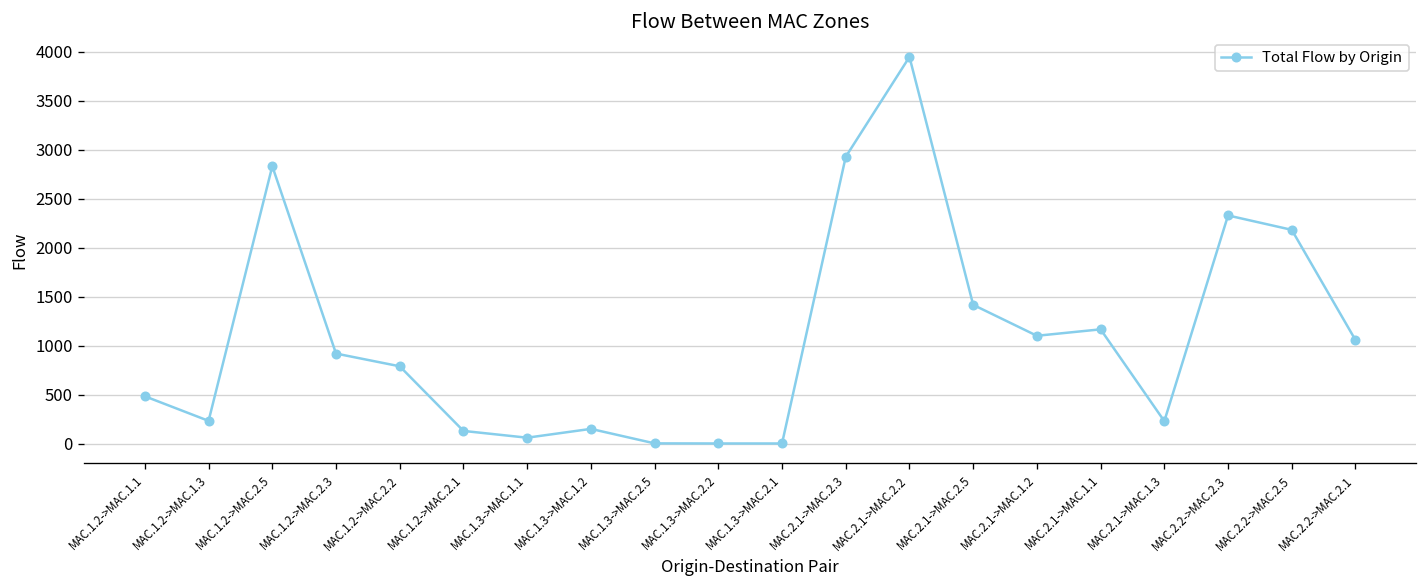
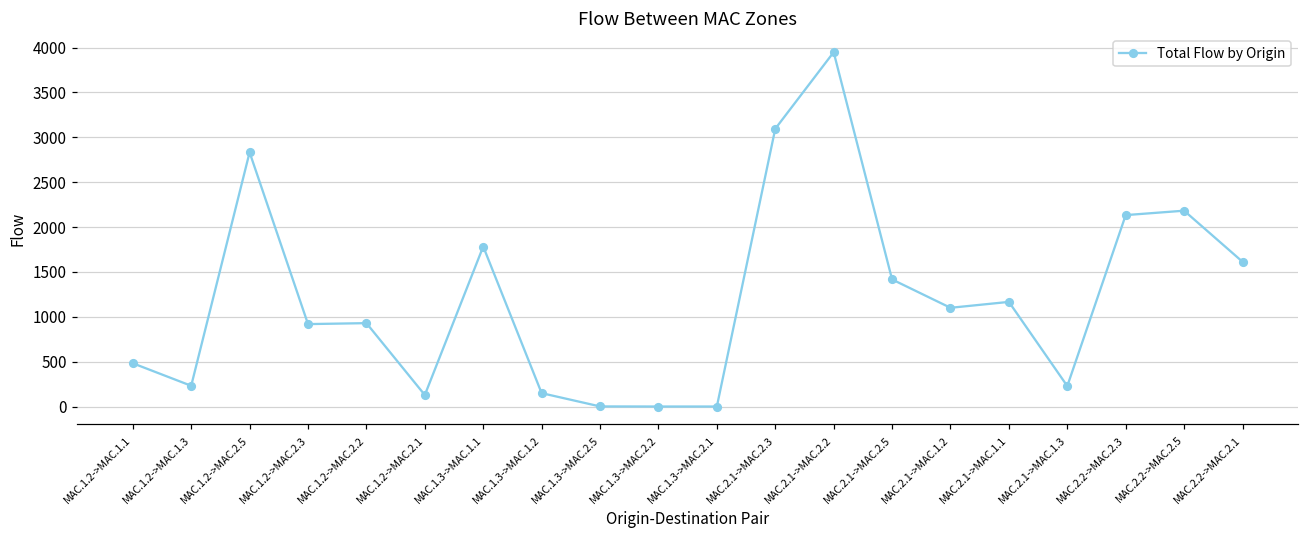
MAC.1.2->MAC.2.2: 800 -> 900
MAC.1.3->MAC.1.1: 100 -> 1800
MAC.2.1->MAC.2.3: 2900 -> 3100
MAC.2.2->MAC.2.3: 2300 -> 2100
MAC.2.2->MAC.2.1: 1100 -> 1600
